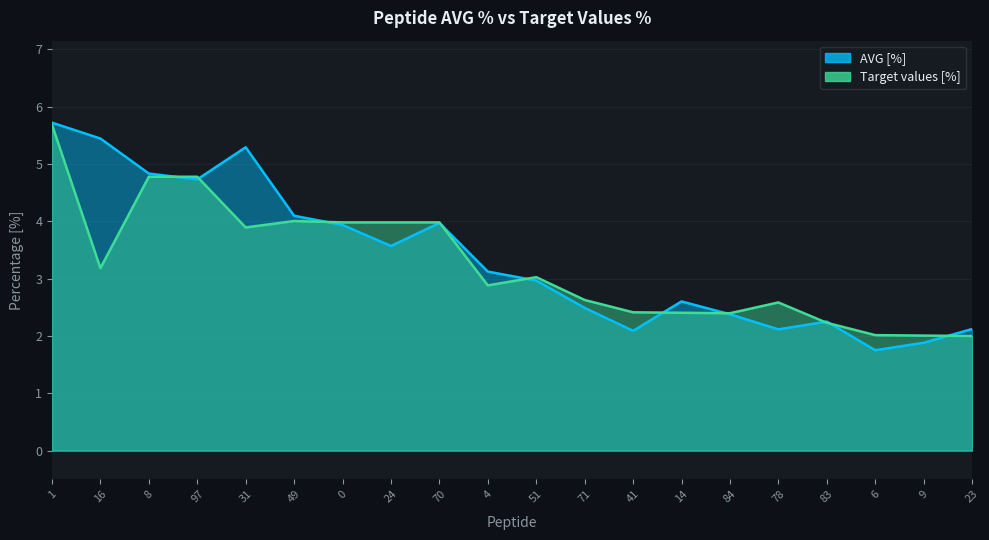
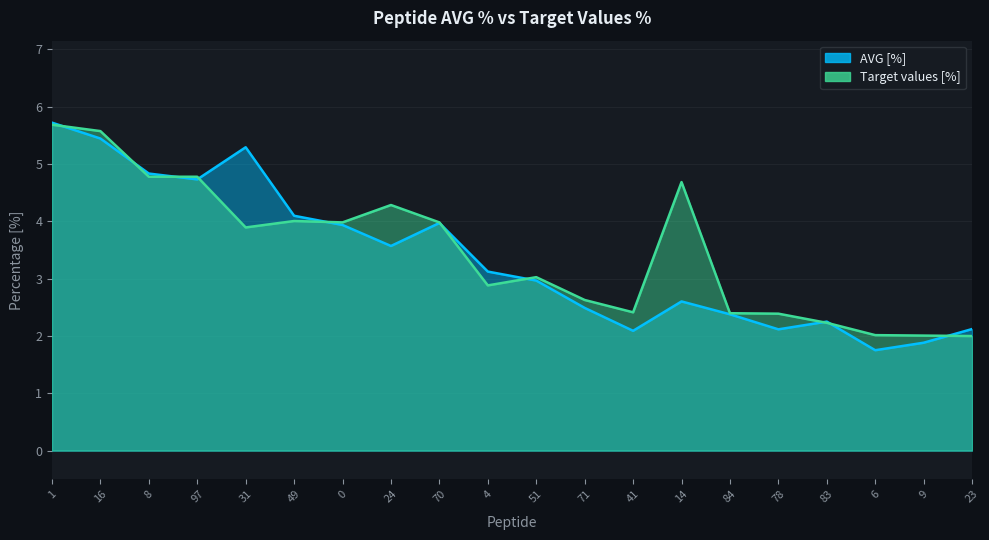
Target values [%], 16: 3.2 -> 5.6
Target values [%], 24: 4.0 -> 4.3
Target values [%], 14: 2.4 -> 4.7
Target values [%], 78: 2.6 -> 2.4
